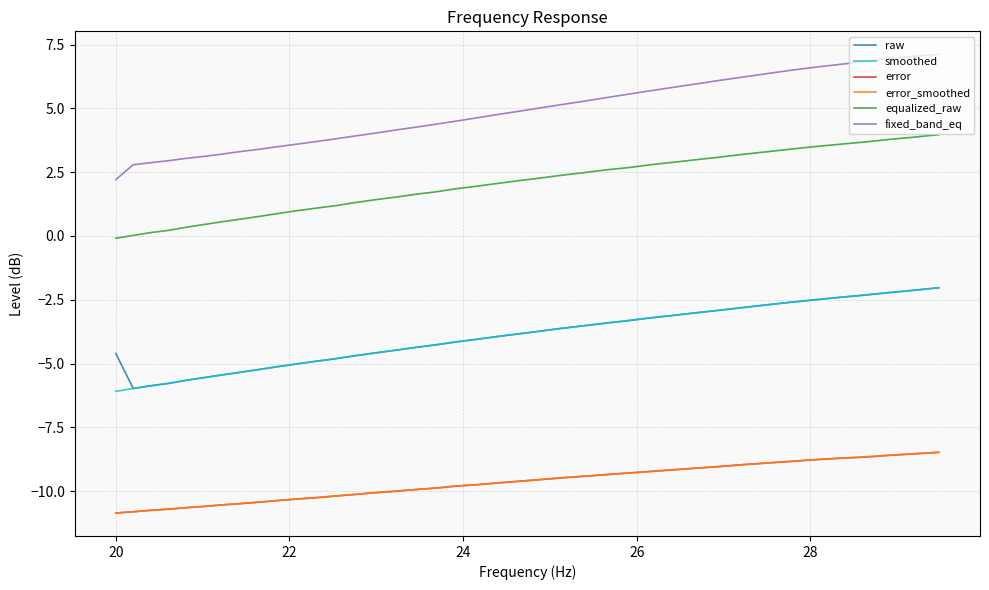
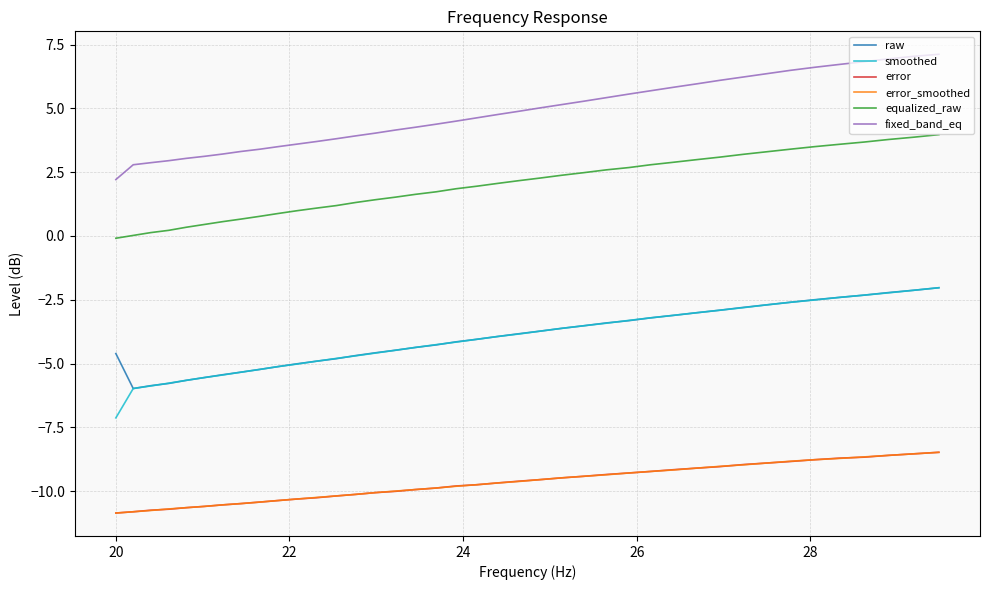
smoothed, 20: -6.1 -> -7.1
